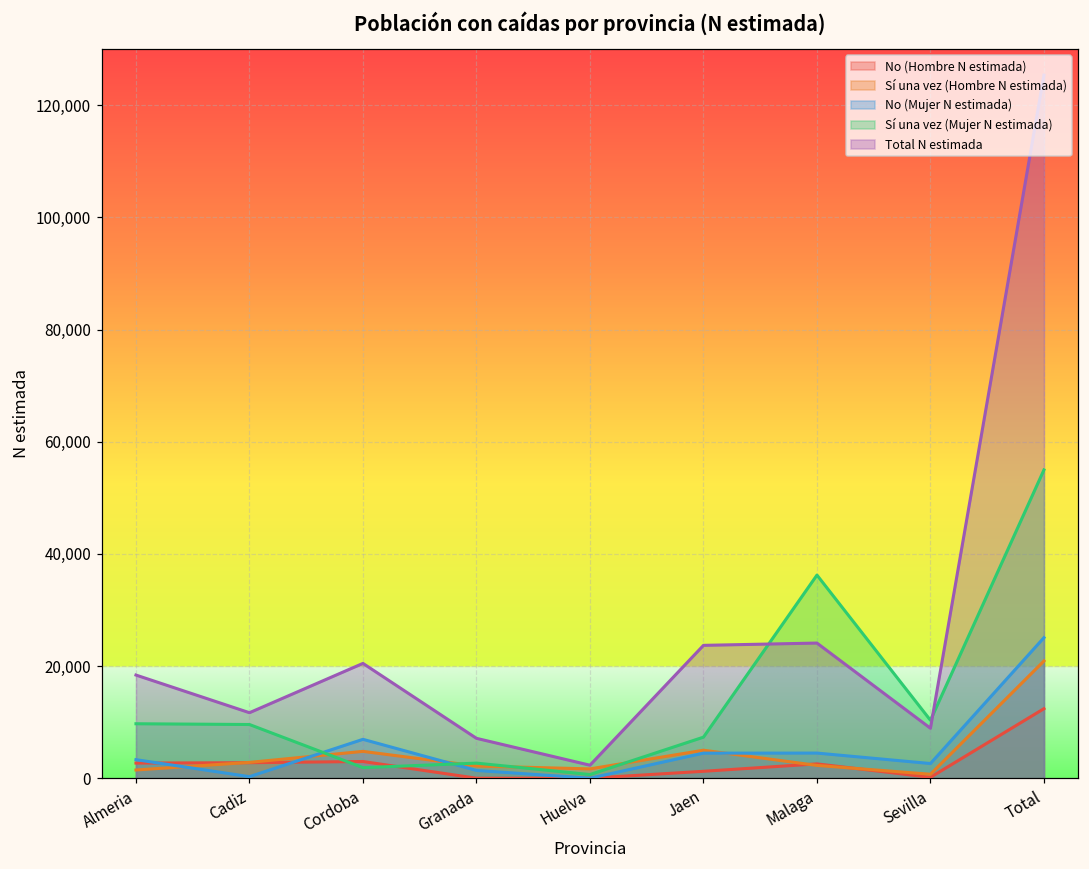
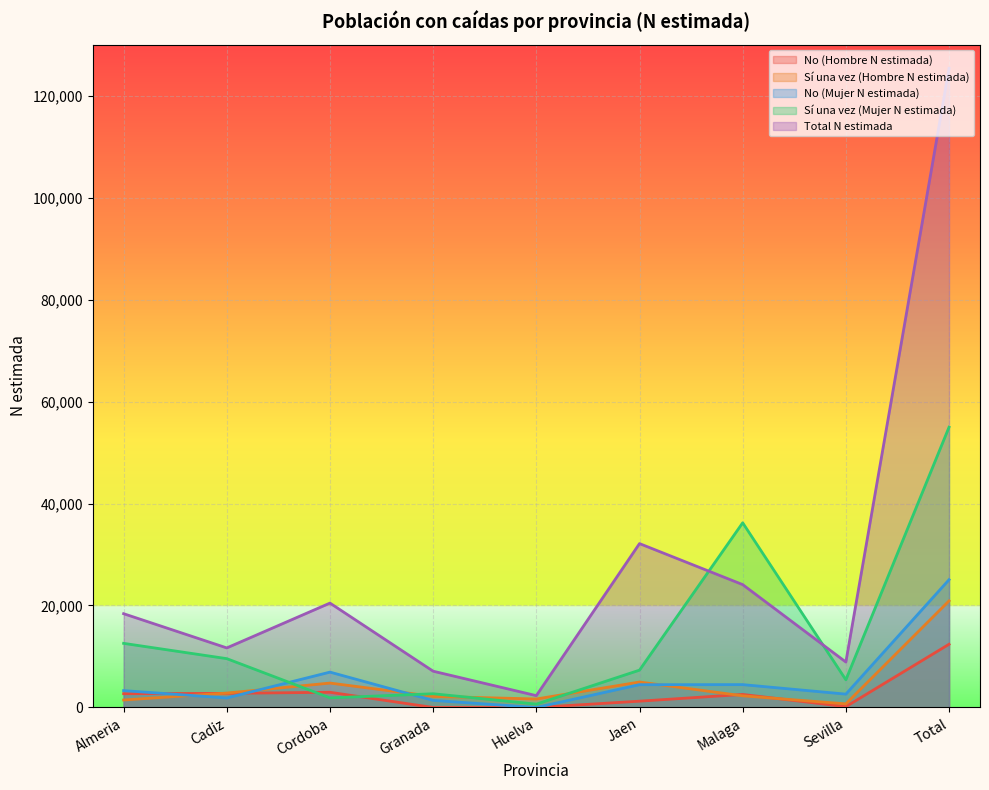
Sí una vez (Mujer N estimada), Almeria: 10,000 -> 13,000
No (Mujer N estimada), Cadiz: 0 -> 2,000
Total N estimada, Jaen: 24,000 -> 32,000
Sí una vez (Mujer N estimada), Sevilla: 10,000 -> 5,000
